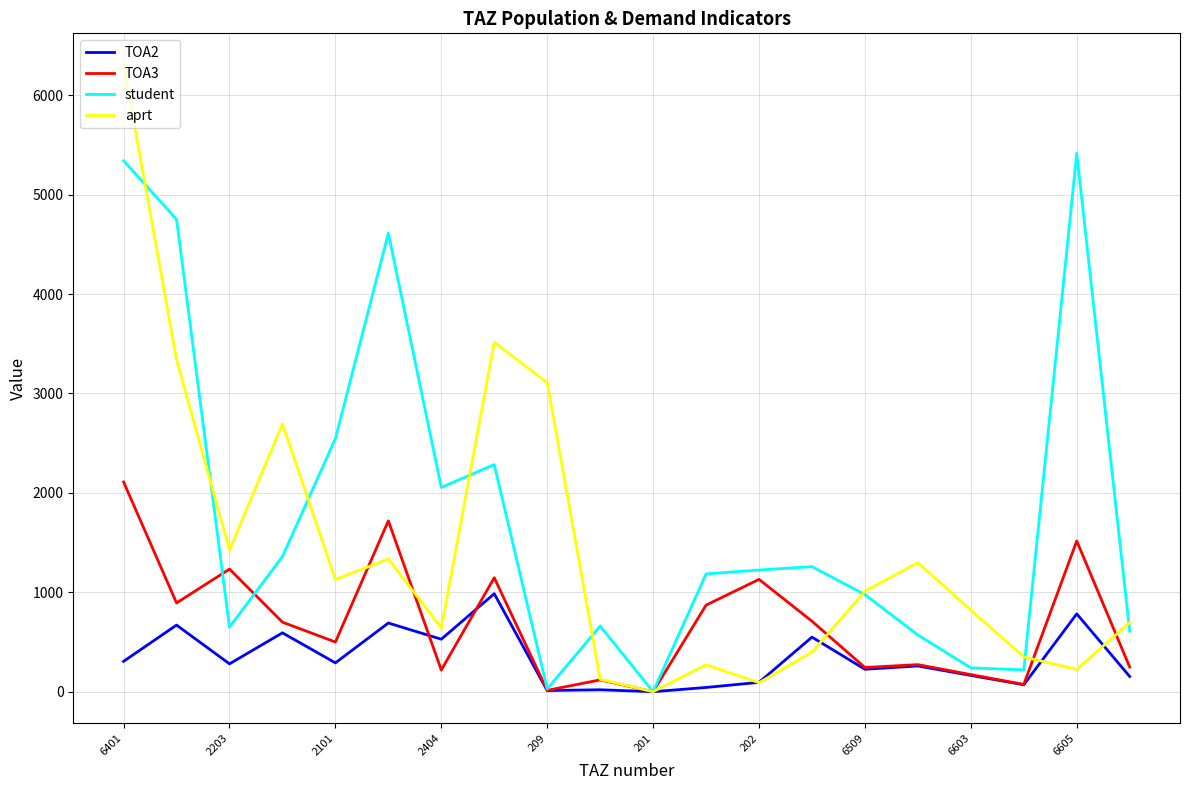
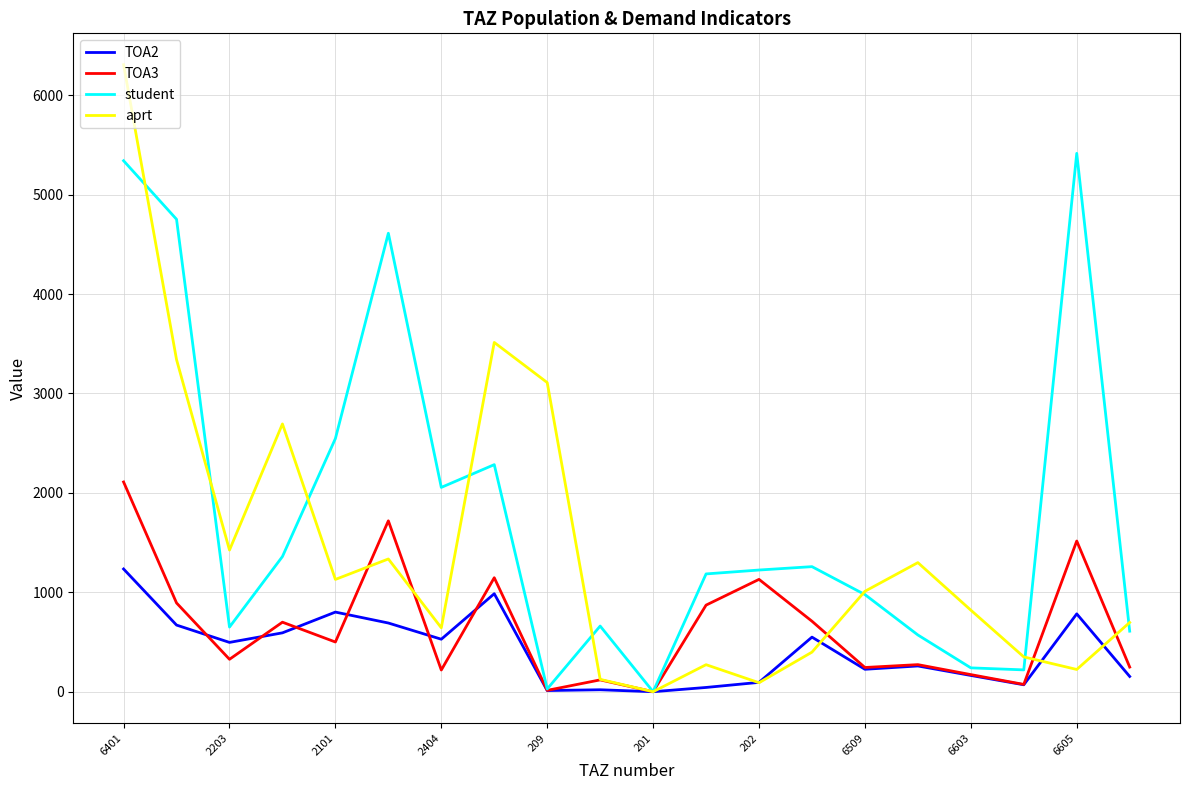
TOA2, 6401: 300 -> 1200
TOA2, 2203: 300 -> 500
TOA3, 2203: 1200 -> 300
TOA2, 2101: 300 -> 800
